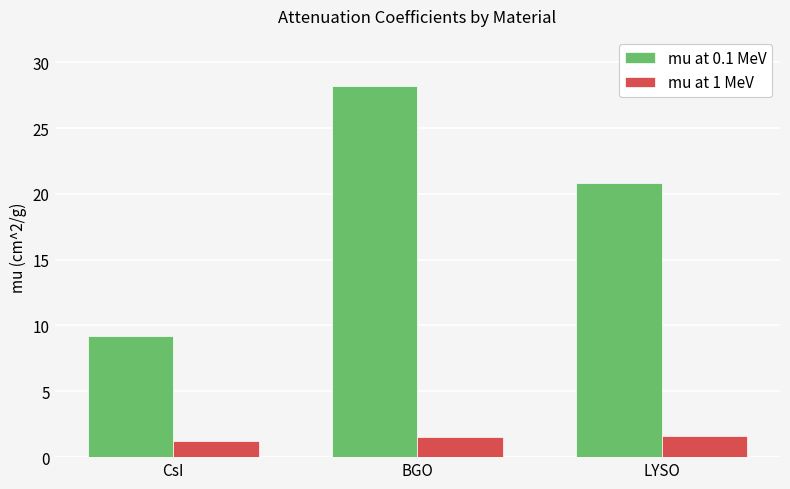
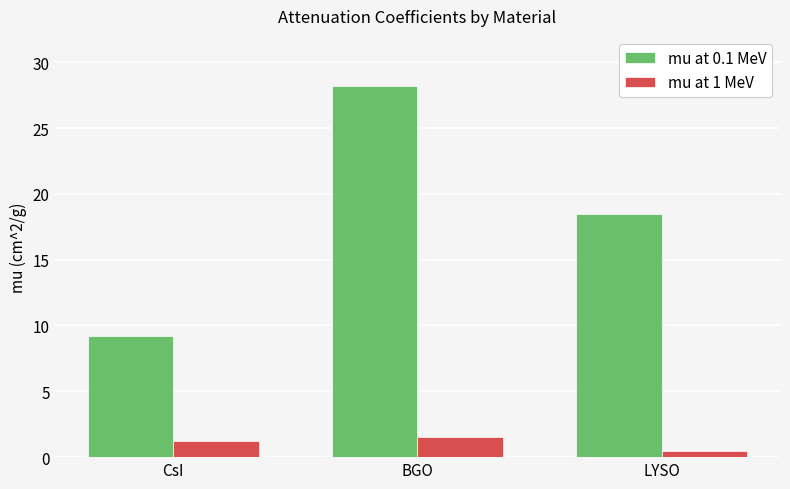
mu at 0.1 MeV, LYSO: 20.8 -> 18.5
mu at 1 MeV, LYSO: 1.6 -> 0.5
